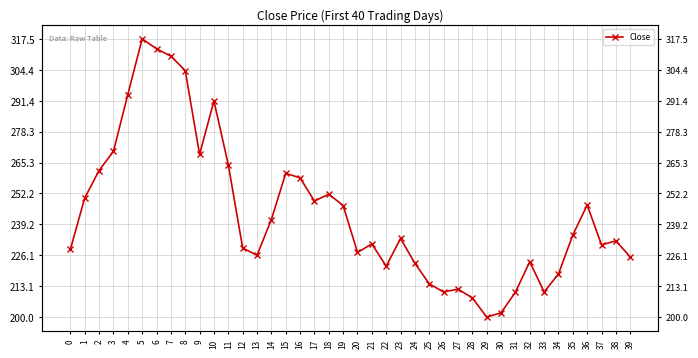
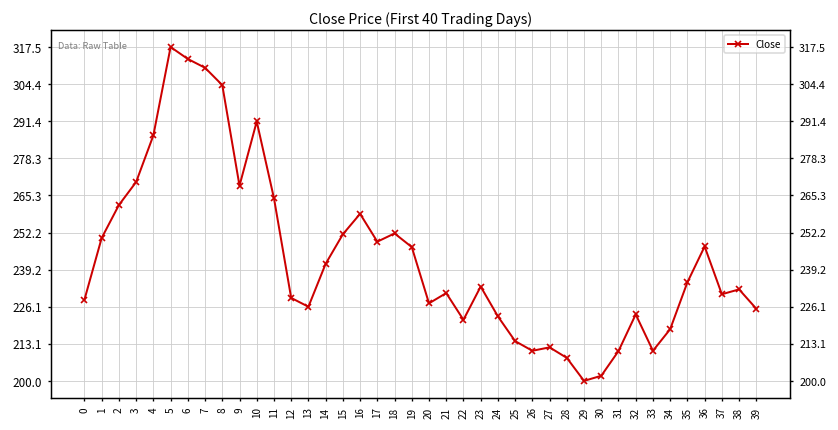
4: 294 -> 286
15: 261 -> 252
